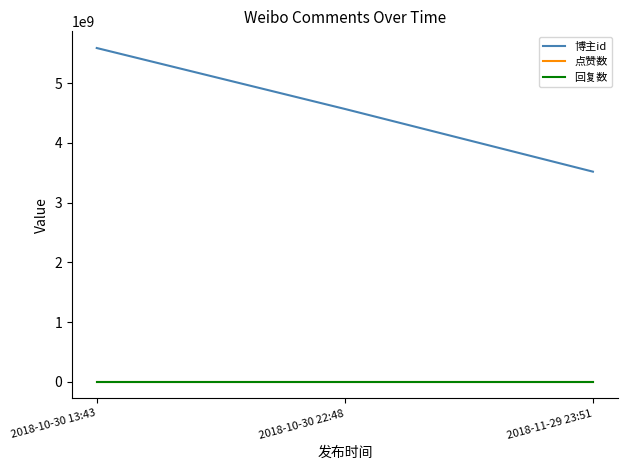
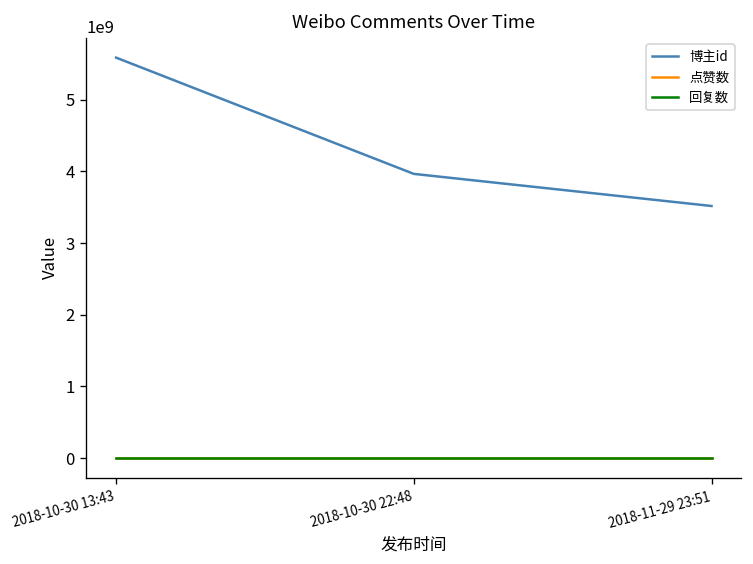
博主id, 2018-10-30 22:48: 4600000000 -> 4000000000
